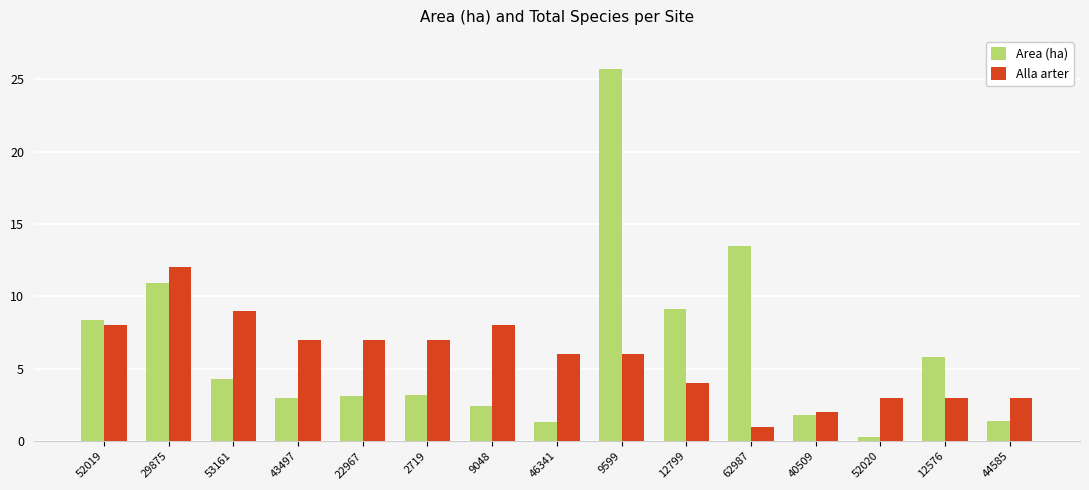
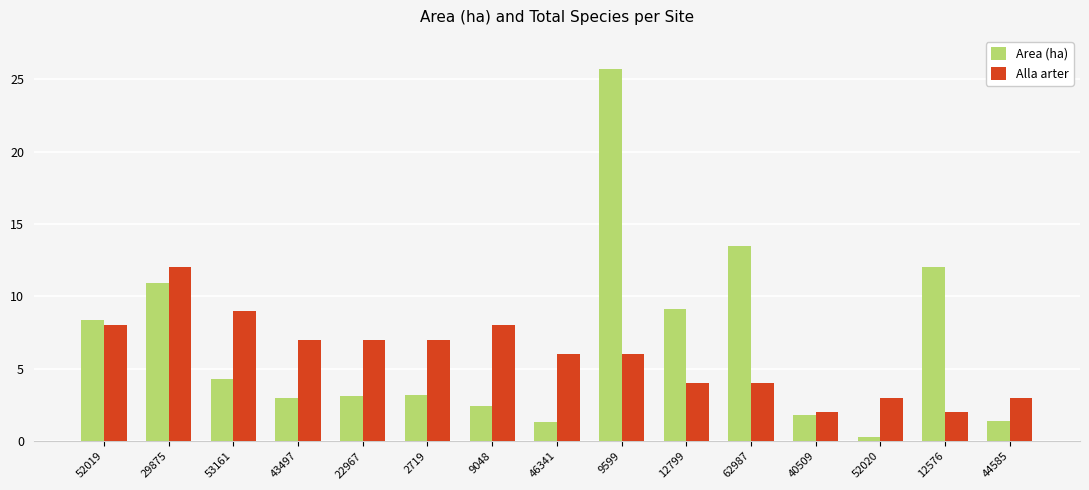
Alla arter, 62987: 1 -> 4
Area (ha), 12576: 5.8 -> 12.0
Alla arter, 12576: 3 -> 2
